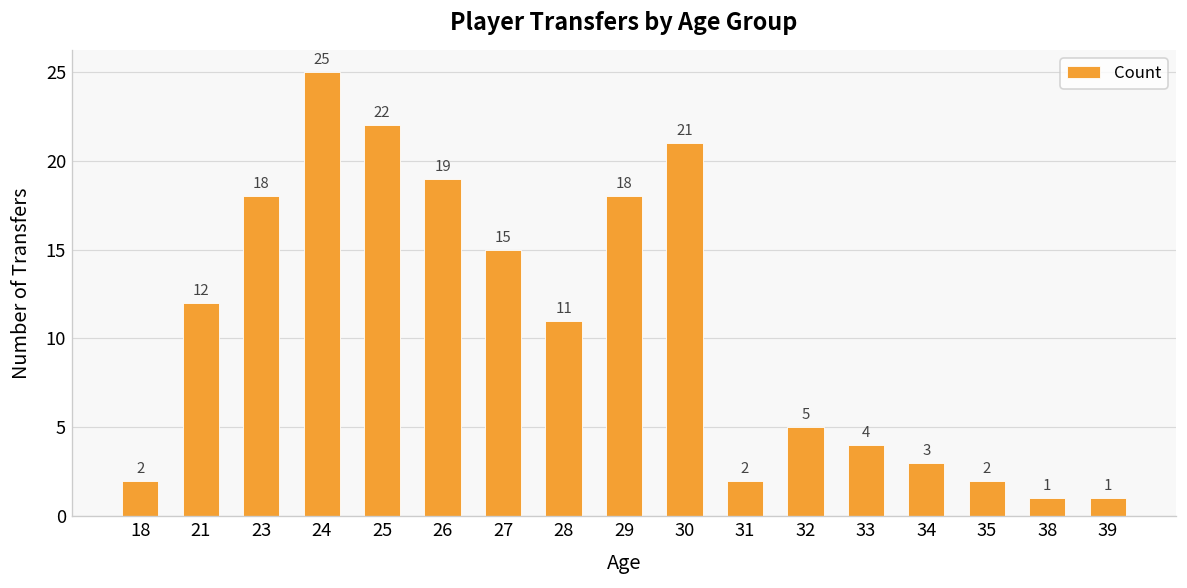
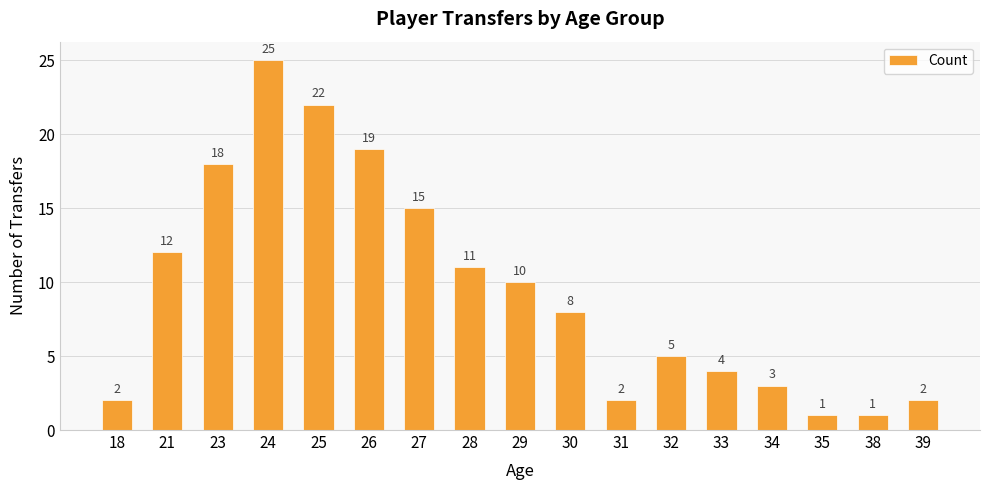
29: 18 -> 10
30: 21 -> 8
35: 2 -> 1
39: 1 -> 2
